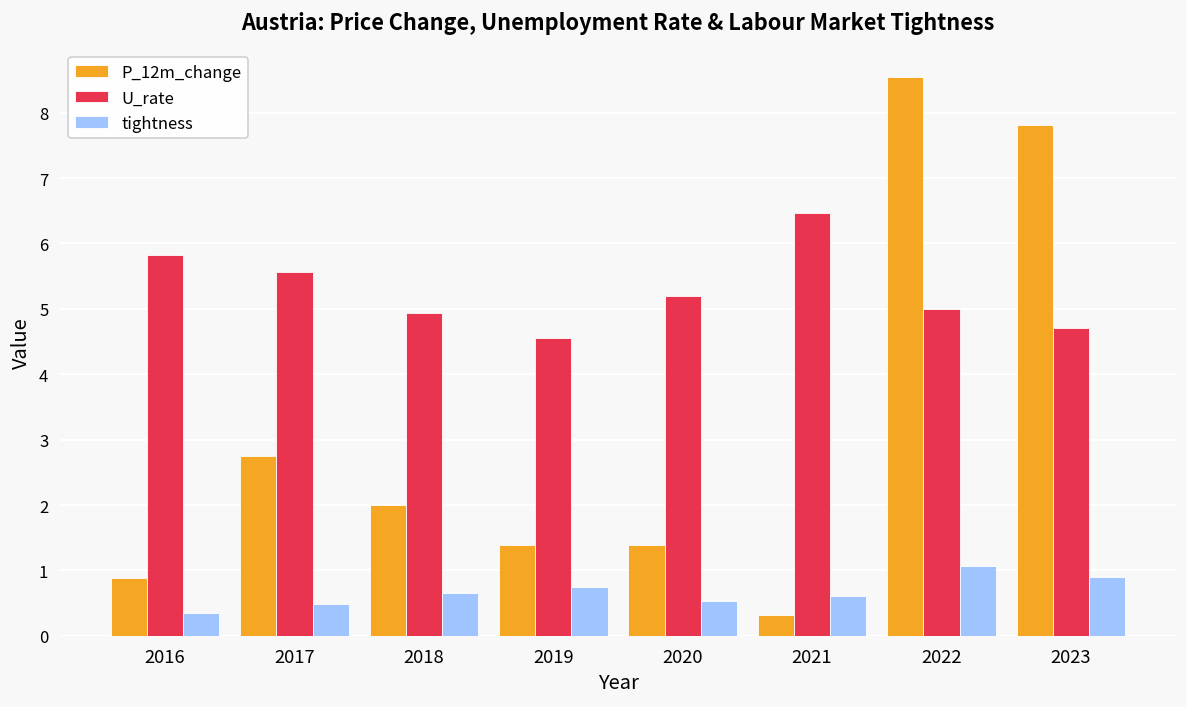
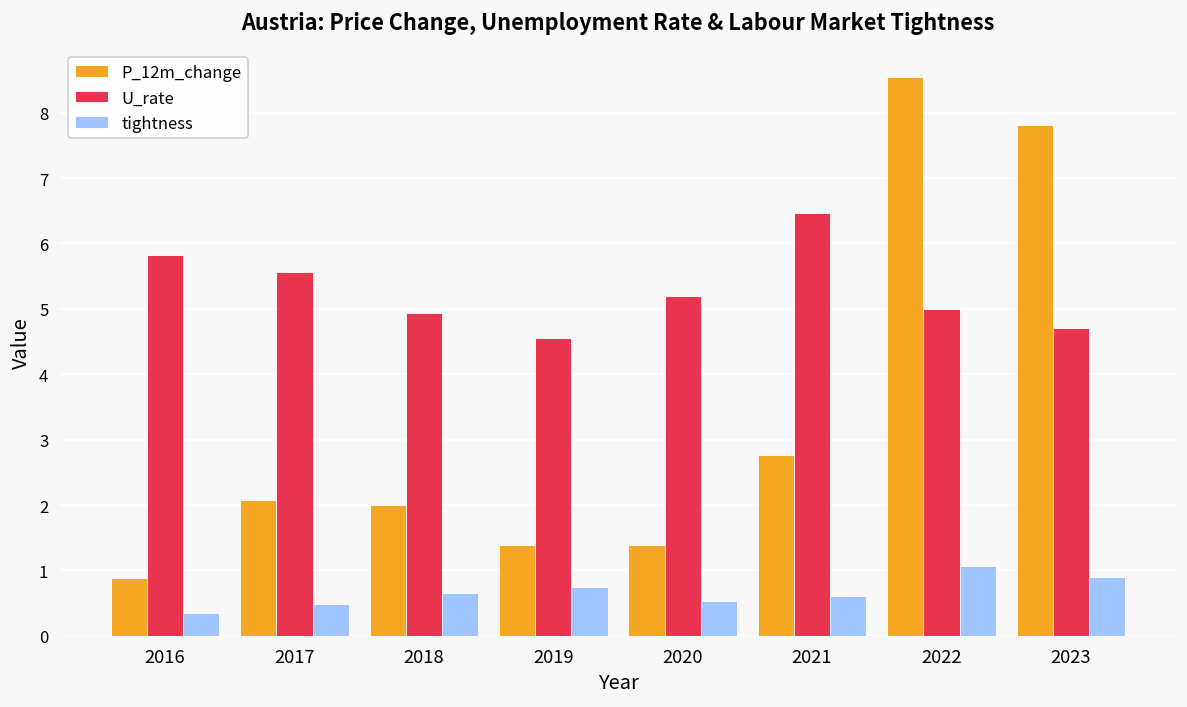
P_12m_change, 2017: 2.7 -> 2.1
P_12m_change, 2021: 0.3 -> 2.8
